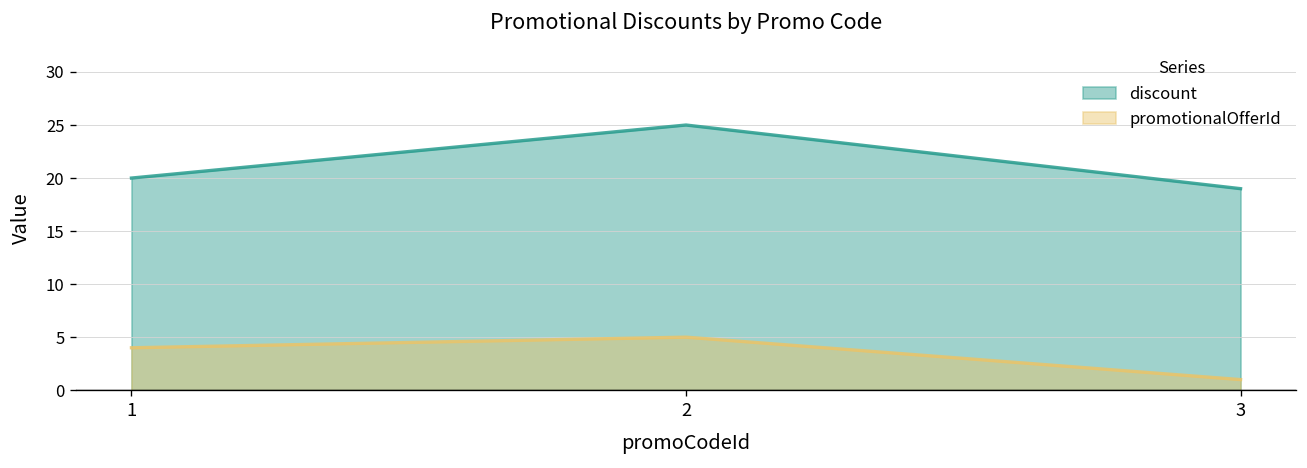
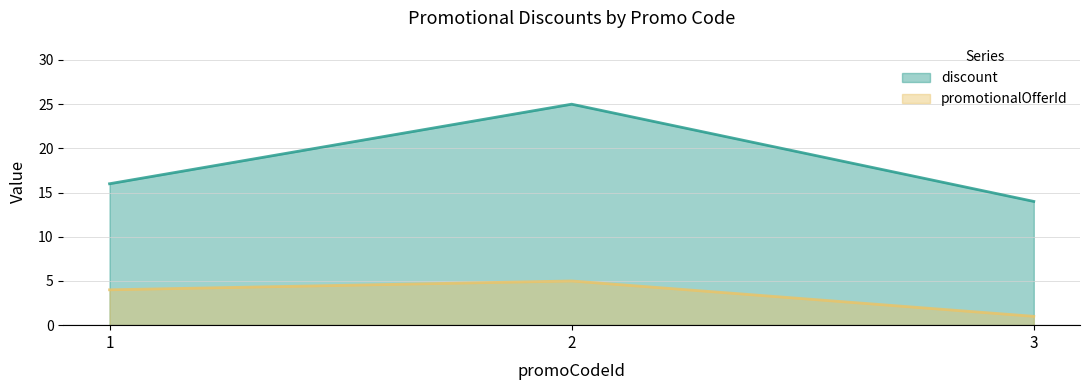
discount, 1: 20 -> 16
discount, 3: 19 -> 14
